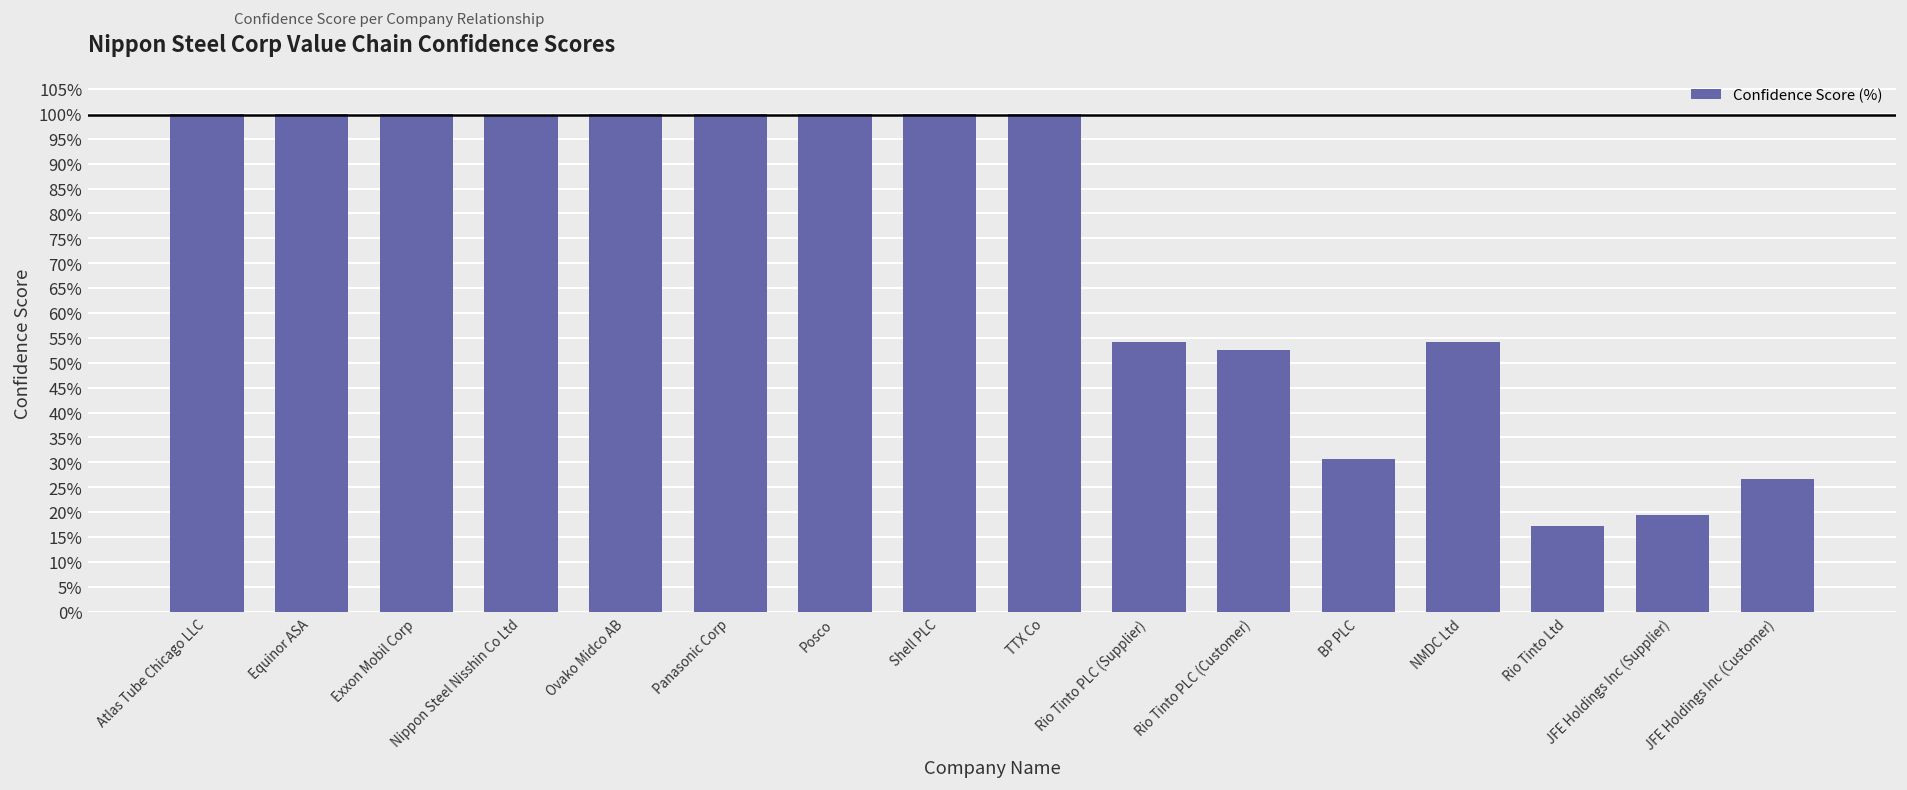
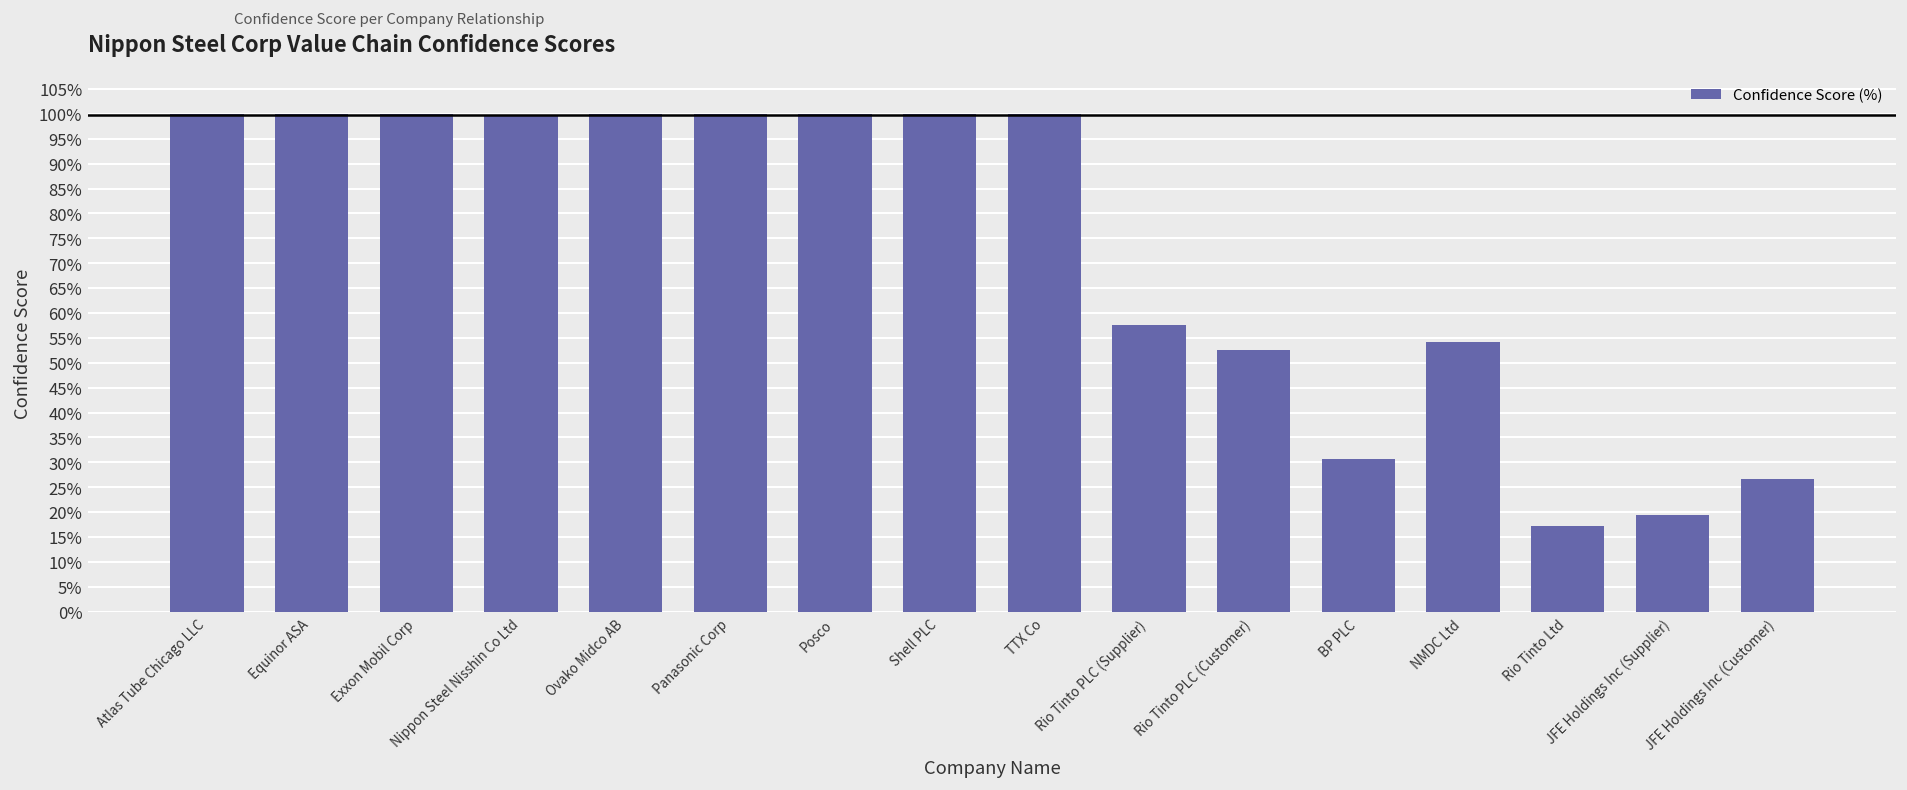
Rio Tinto PLC (Supplier): 54% -> 58%
